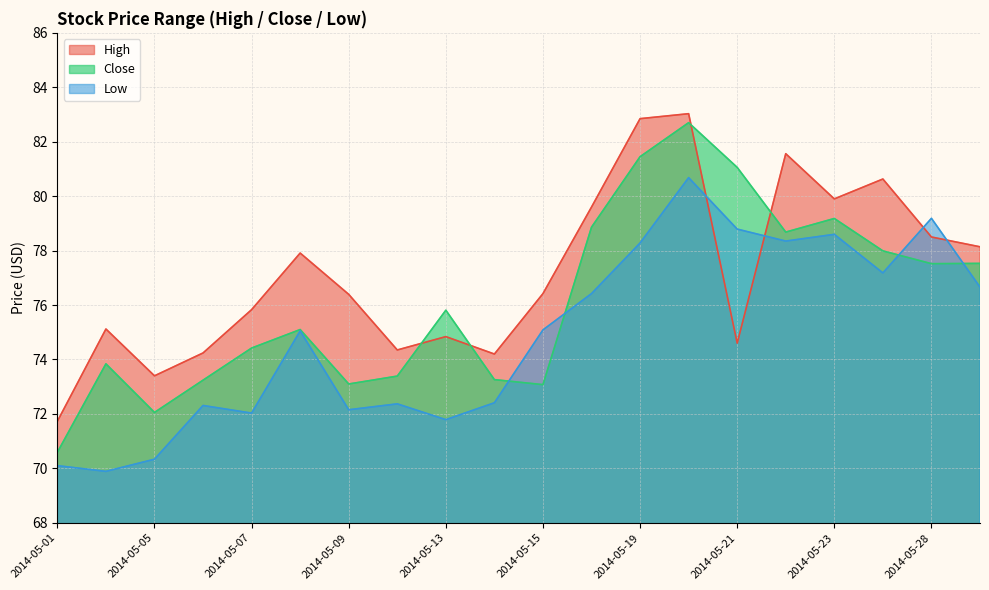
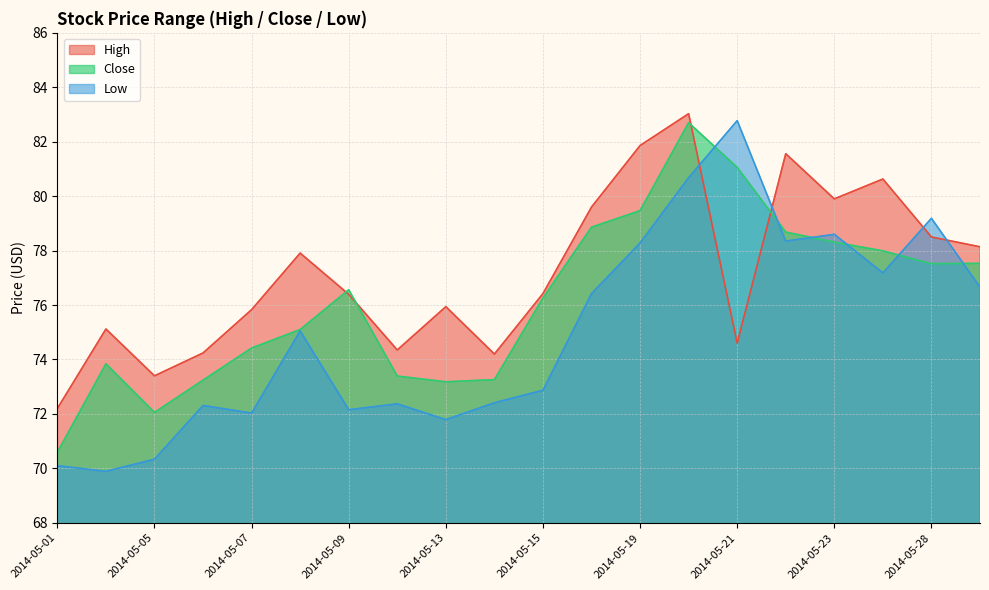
High, 2014-05-01: 71.7 -> 72.2
Close, 2014-05-09: 73.1 -> 76.6
High, 2014-05-13: 74.8 -> 75.9
Close, 2014-05-13: 75.8 -> 73.2
Close, 2014-05-15: 73.1 -> 76.3
Low, 2014-05-15: 75.1 -> 72.9
High, 2014-05-19: 82.8 -> 81.9
Close, 2014-05-19: 81.4 -> 79.5
Low, 2014-05-21: 78.8 -> 82.8
Close, 2014-05-23: 79.2 -> 78.3
